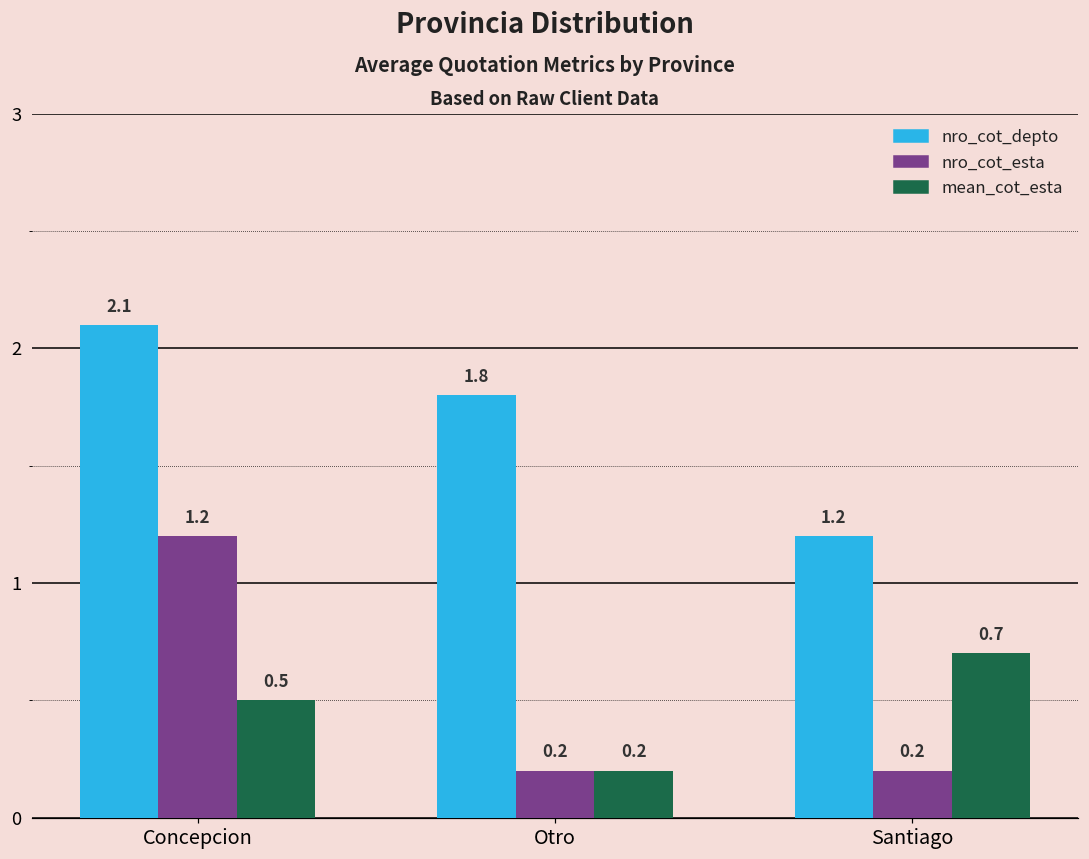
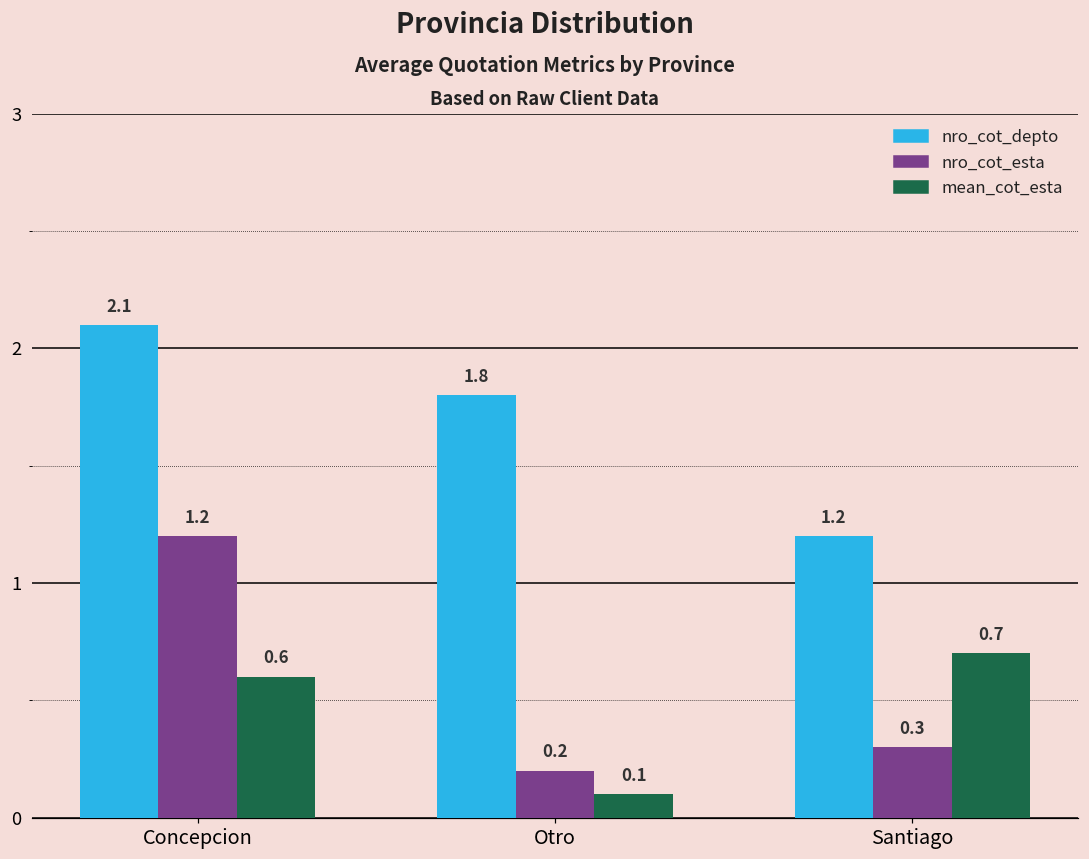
mean_cot_esta, Concepcion: 0.5 -> 0.6
mean_cot_esta, Otro: 0.2 -> 0.1
nro_cot_esta, Santiago: 0.2 -> 0.3
